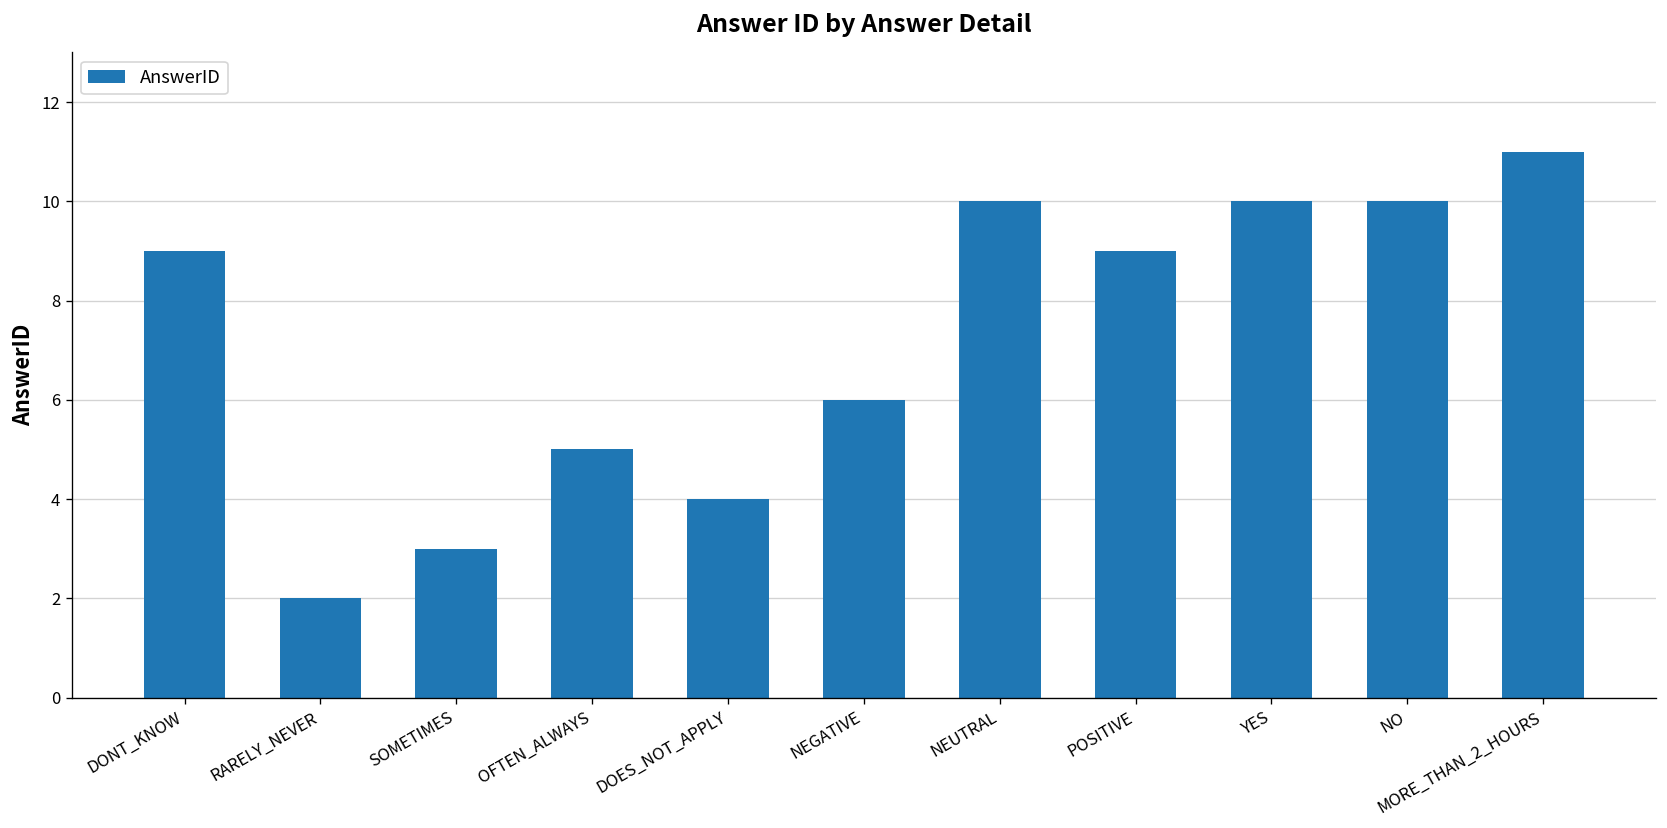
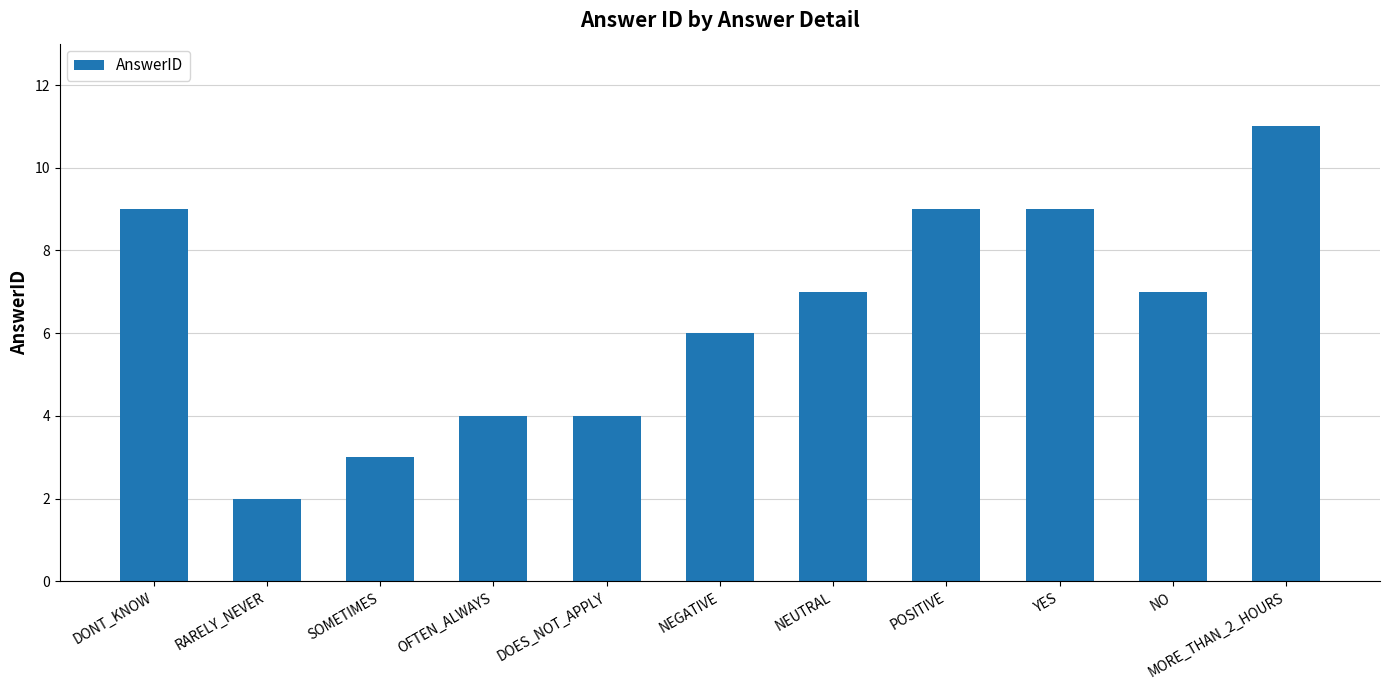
OFTEN_ALWAYS: 5 -> 4
NEUTRAL: 10 -> 7
YES: 10 -> 9
NO: 10 -> 7
